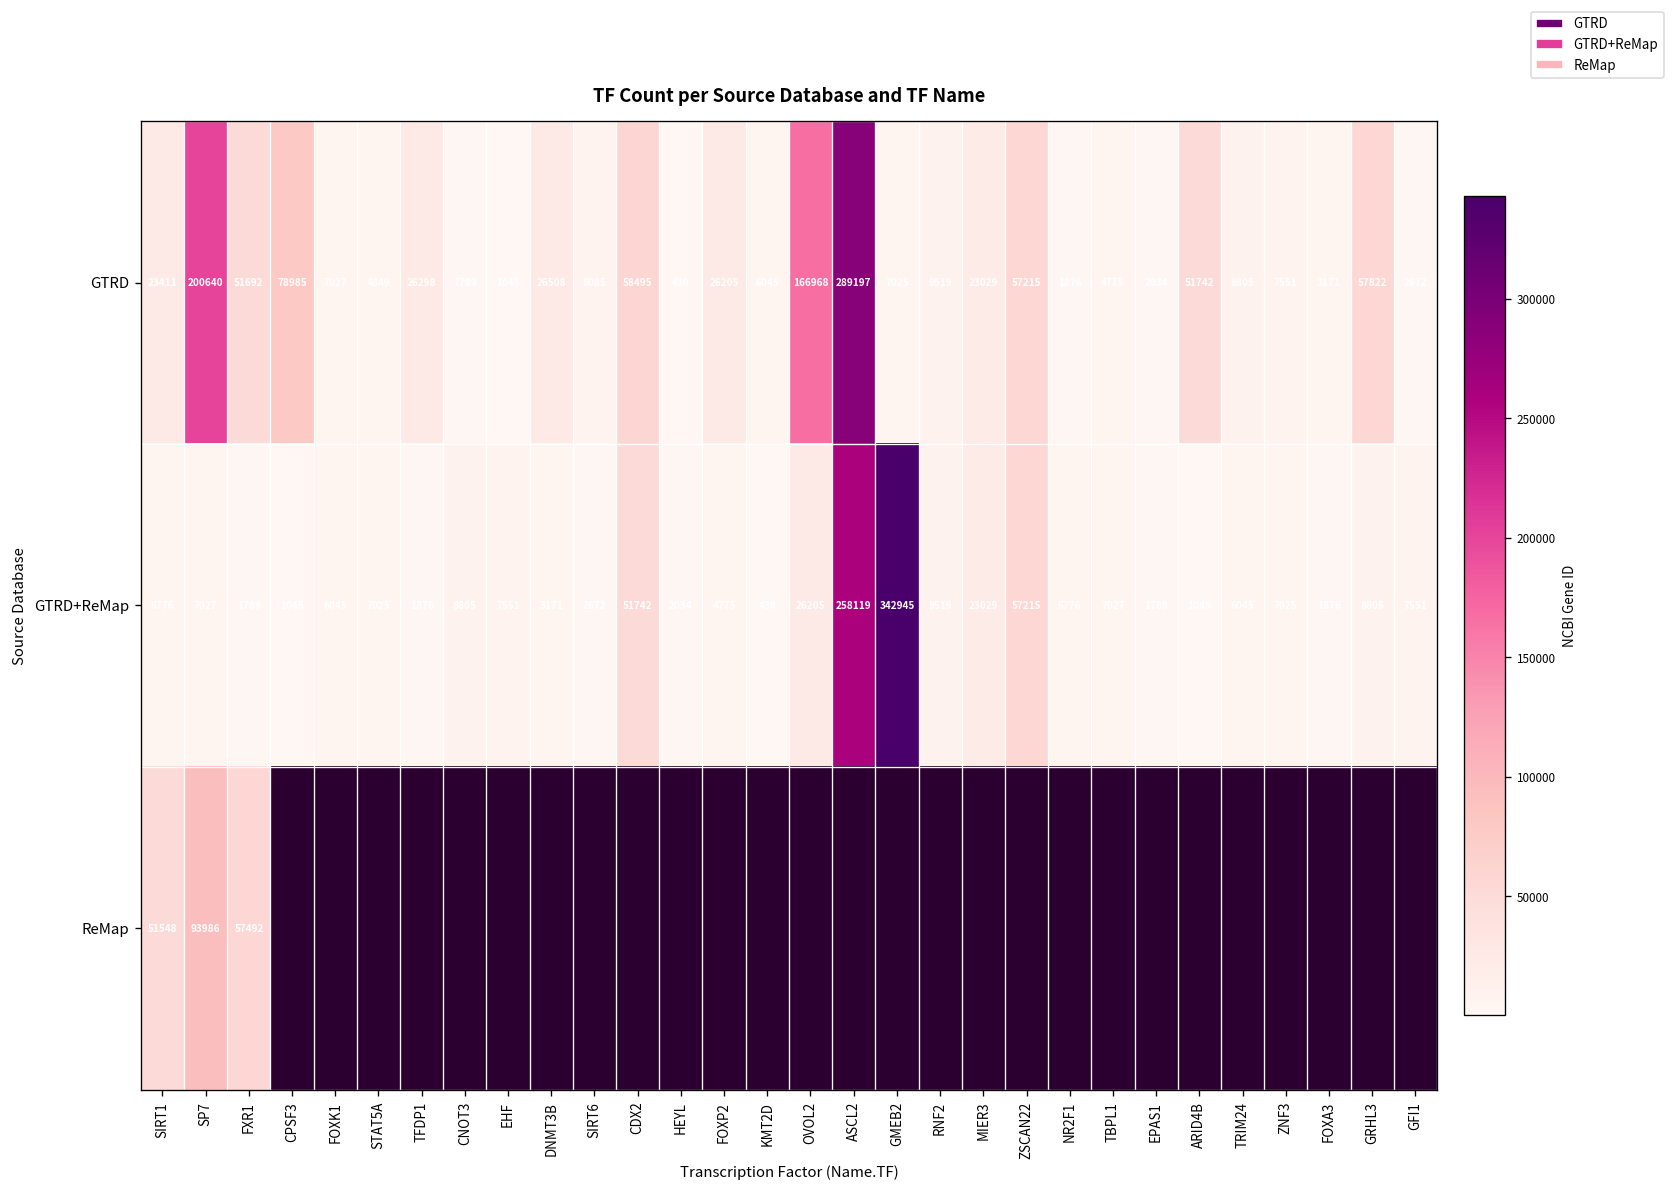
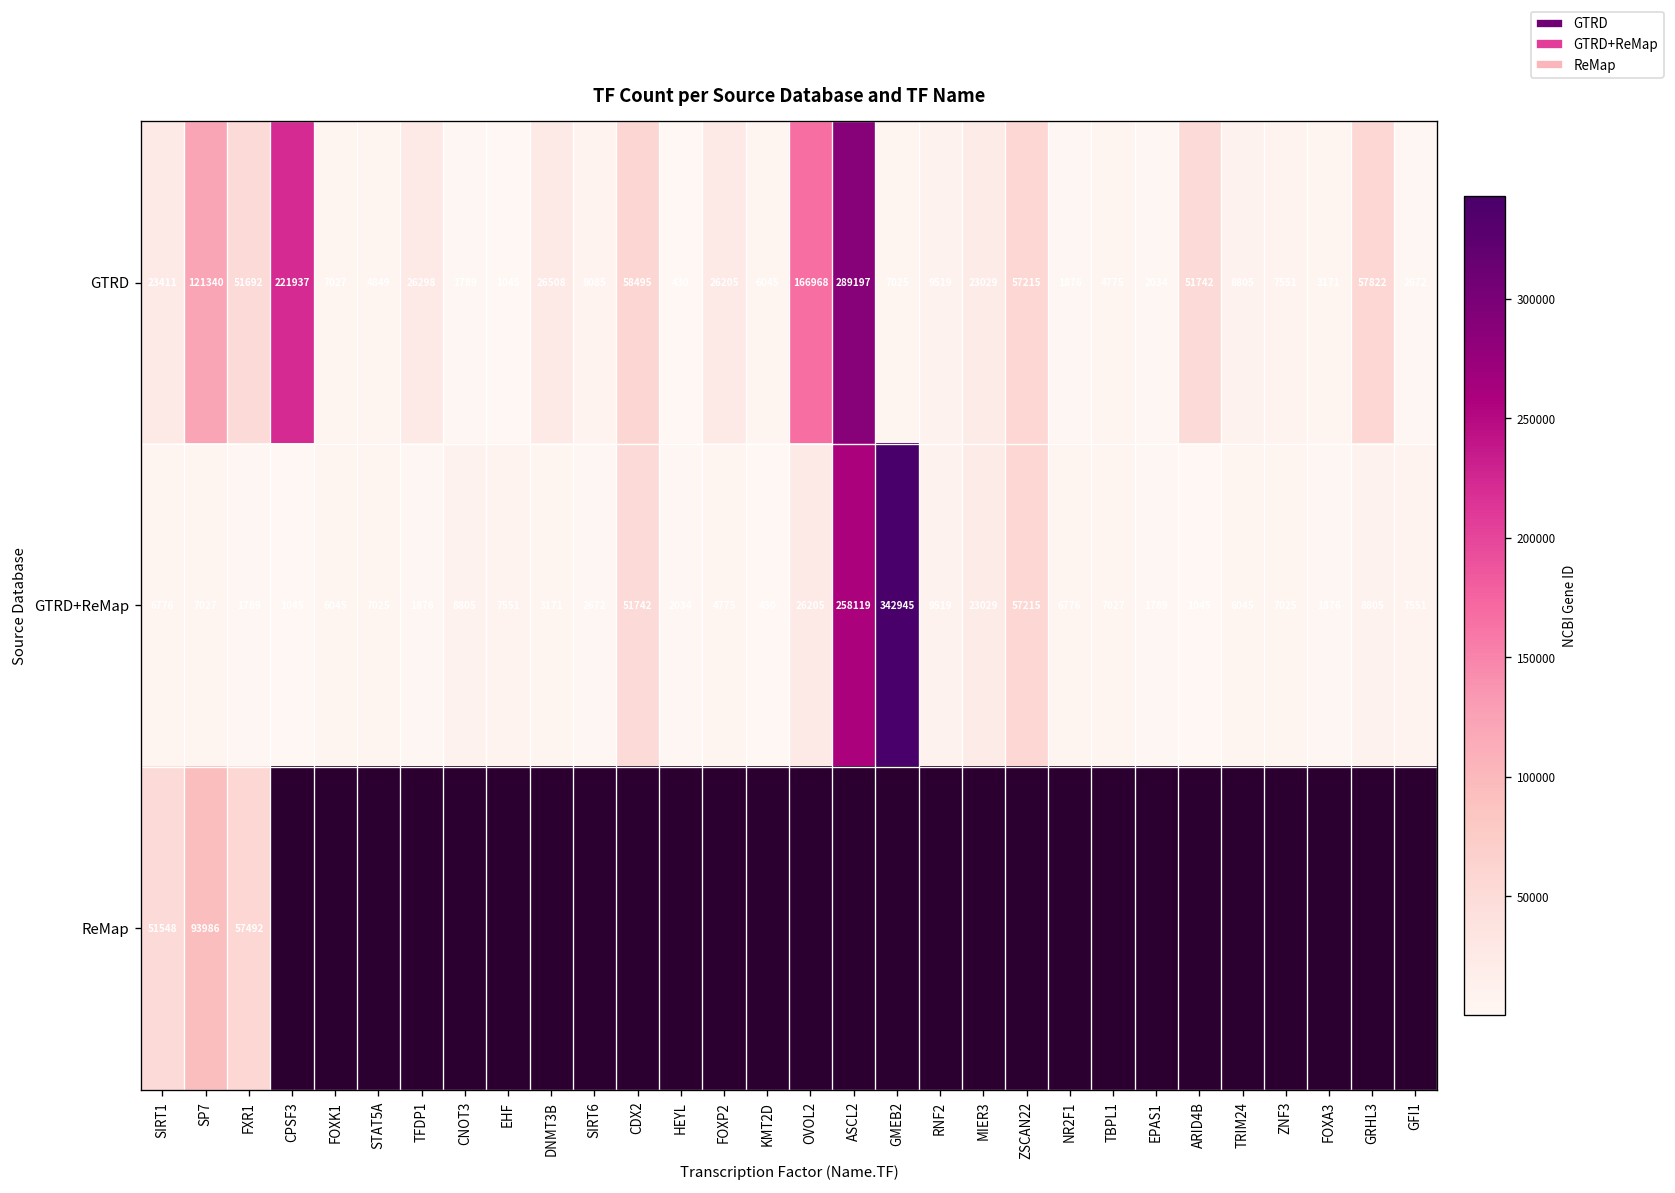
GTRD, SP7: 200640 -> 121340
GTRD, CPSF3: 78985 -> 221937
